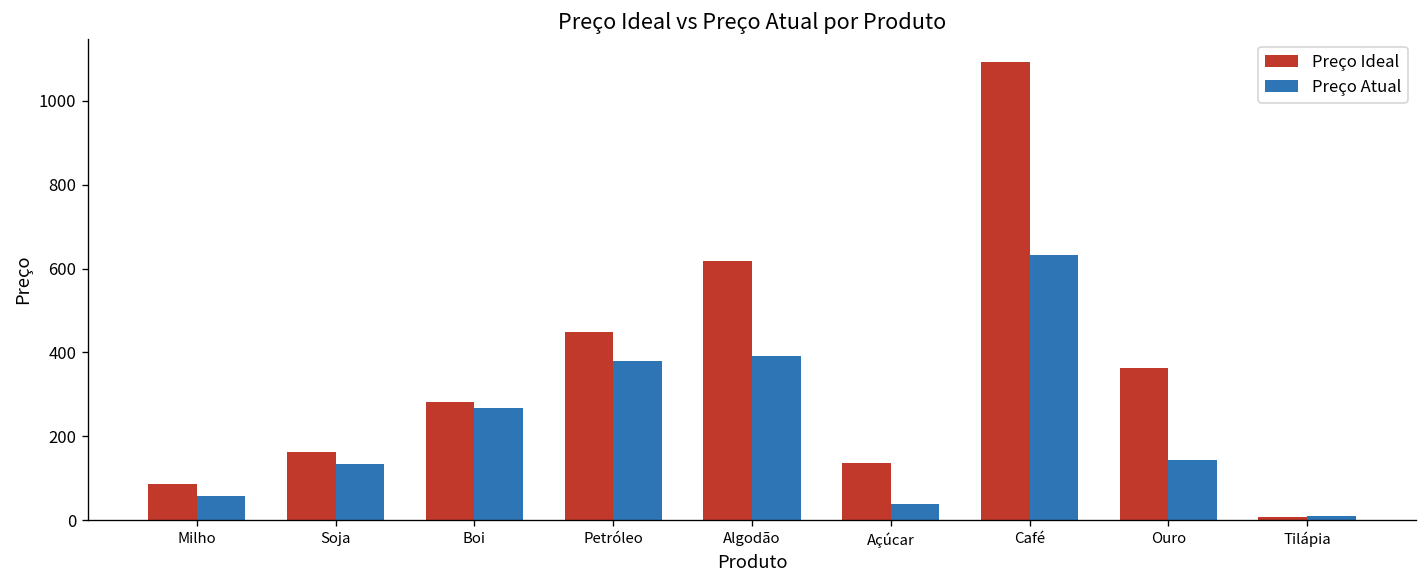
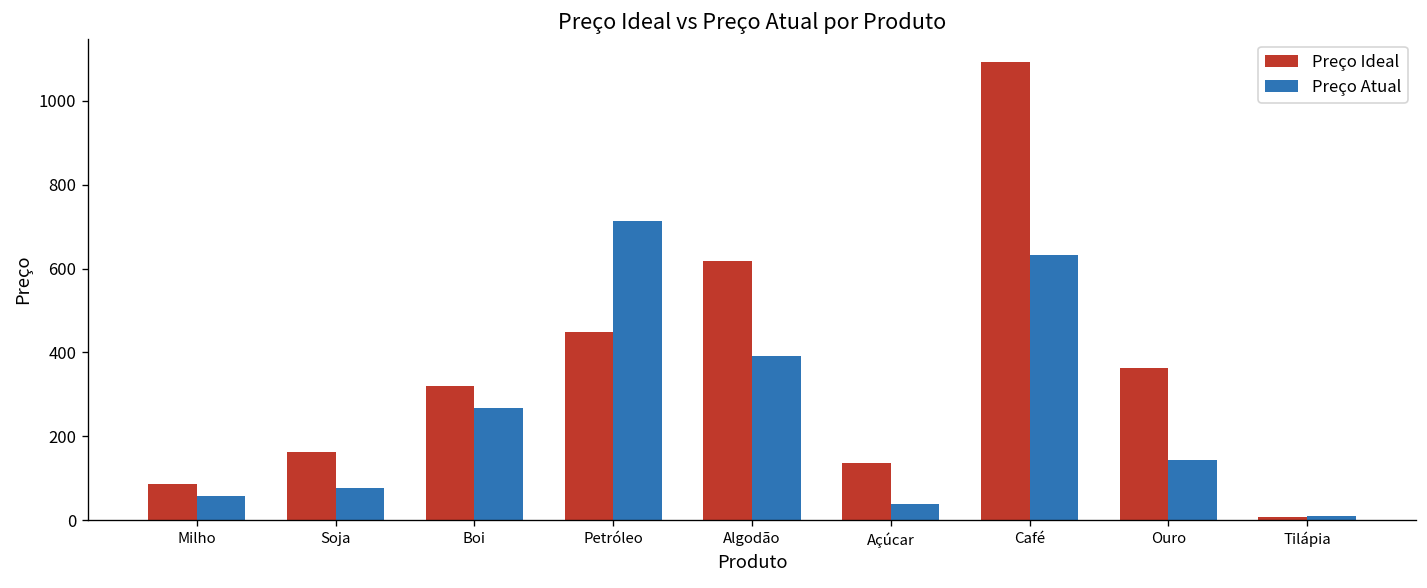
Preço Atual, Soja: 130 -> 80
Preço Ideal, Boi: 280 -> 320
Preço Atual, Petróleo: 380 -> 710
